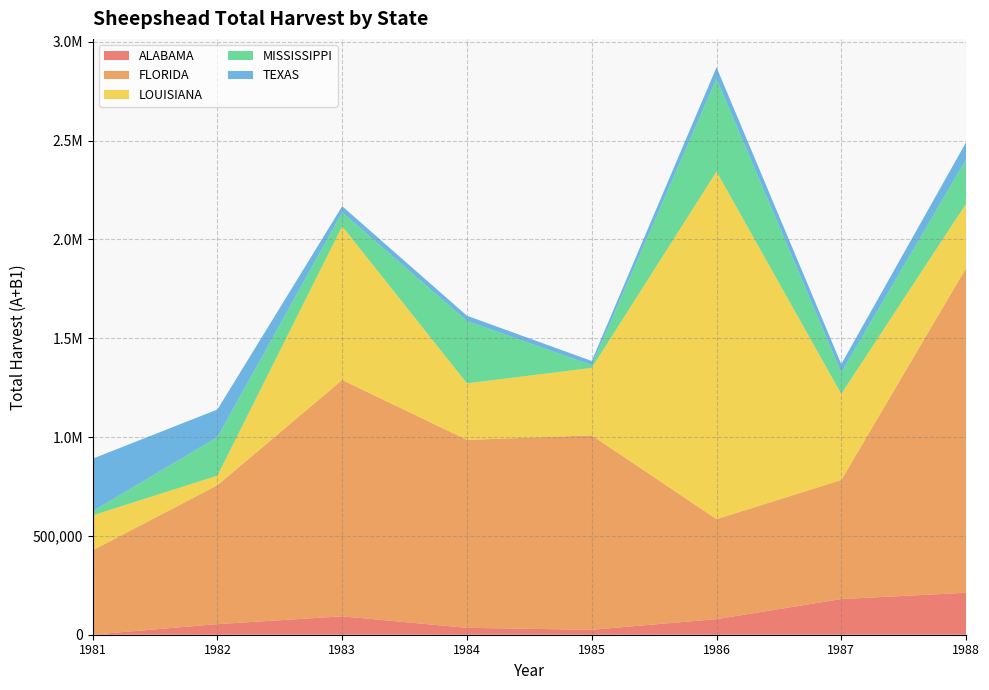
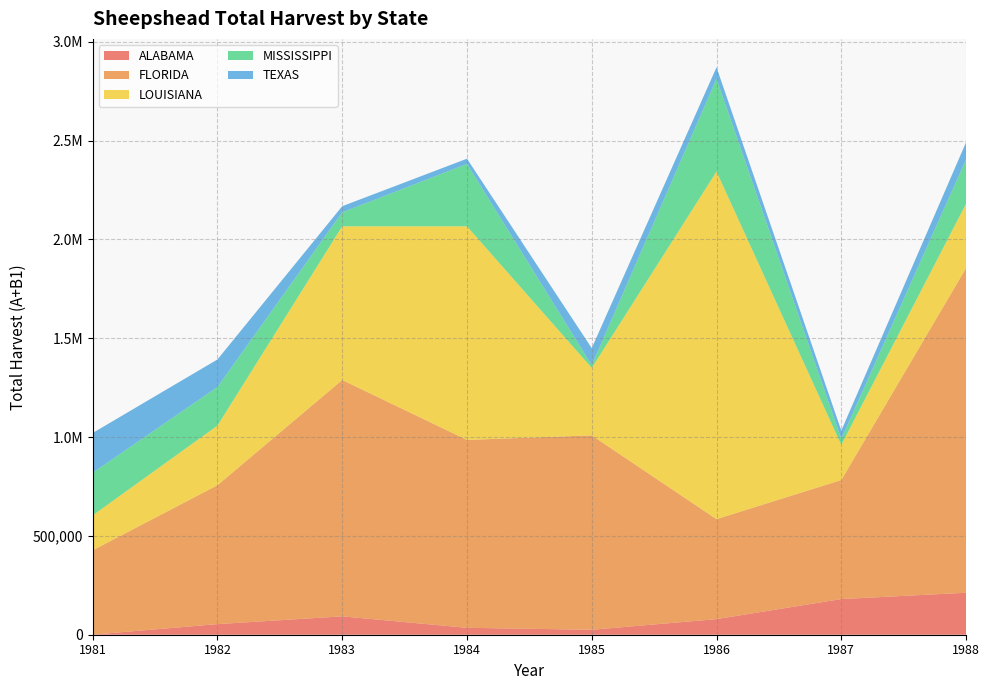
MISSISSIPPI, 1981: 20,000 -> 220,000
TEXAS, 1981: 270,000 -> 200,000
LOUISIANA, 1982: 50,000 -> 300,000
LOUISIANA, 1984: 290,000 -> 1,080,000
TEXAS, 1985: 20,000 -> 90,000
LOUISIANA, 1987: 440,000 -> 180,000
MISSISSIPPI, 1987: 110,000 -> 30,000
